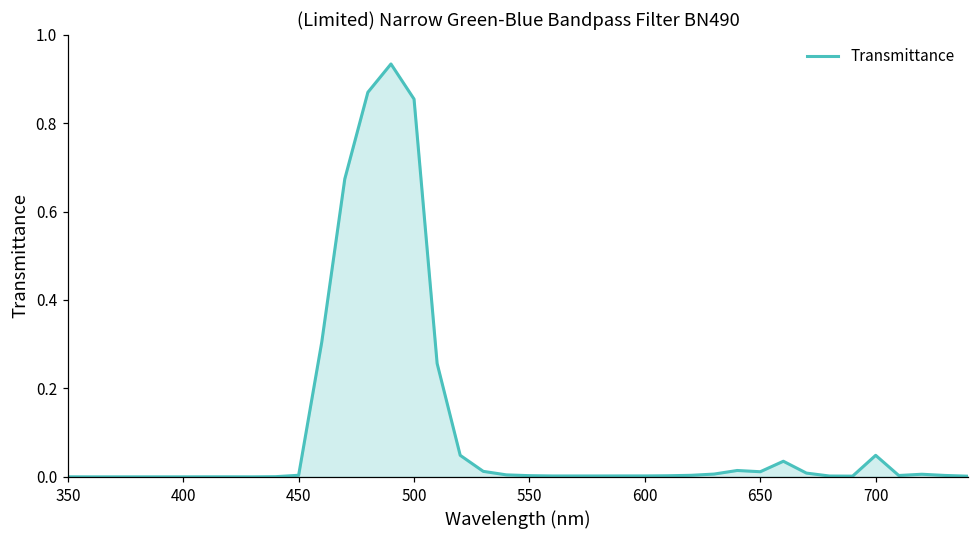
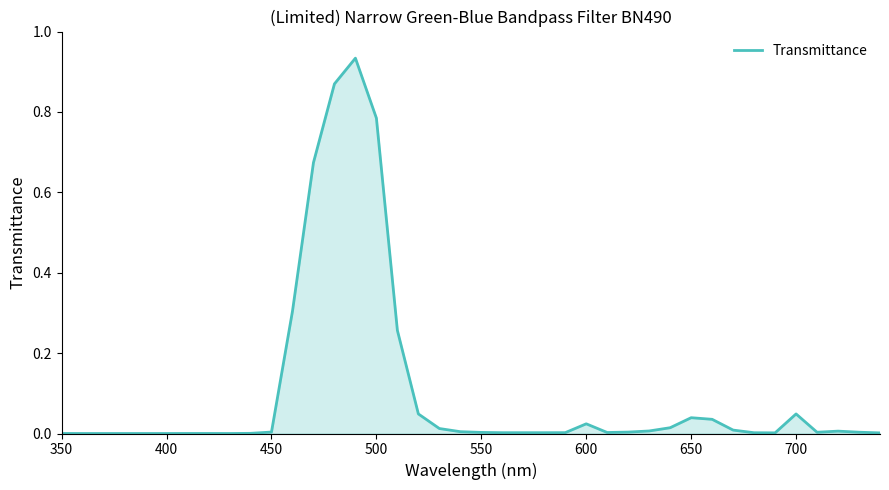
500: 0.85 -> 0.78
600: 0.00 -> 0.02
650: 0.01 -> 0.04
